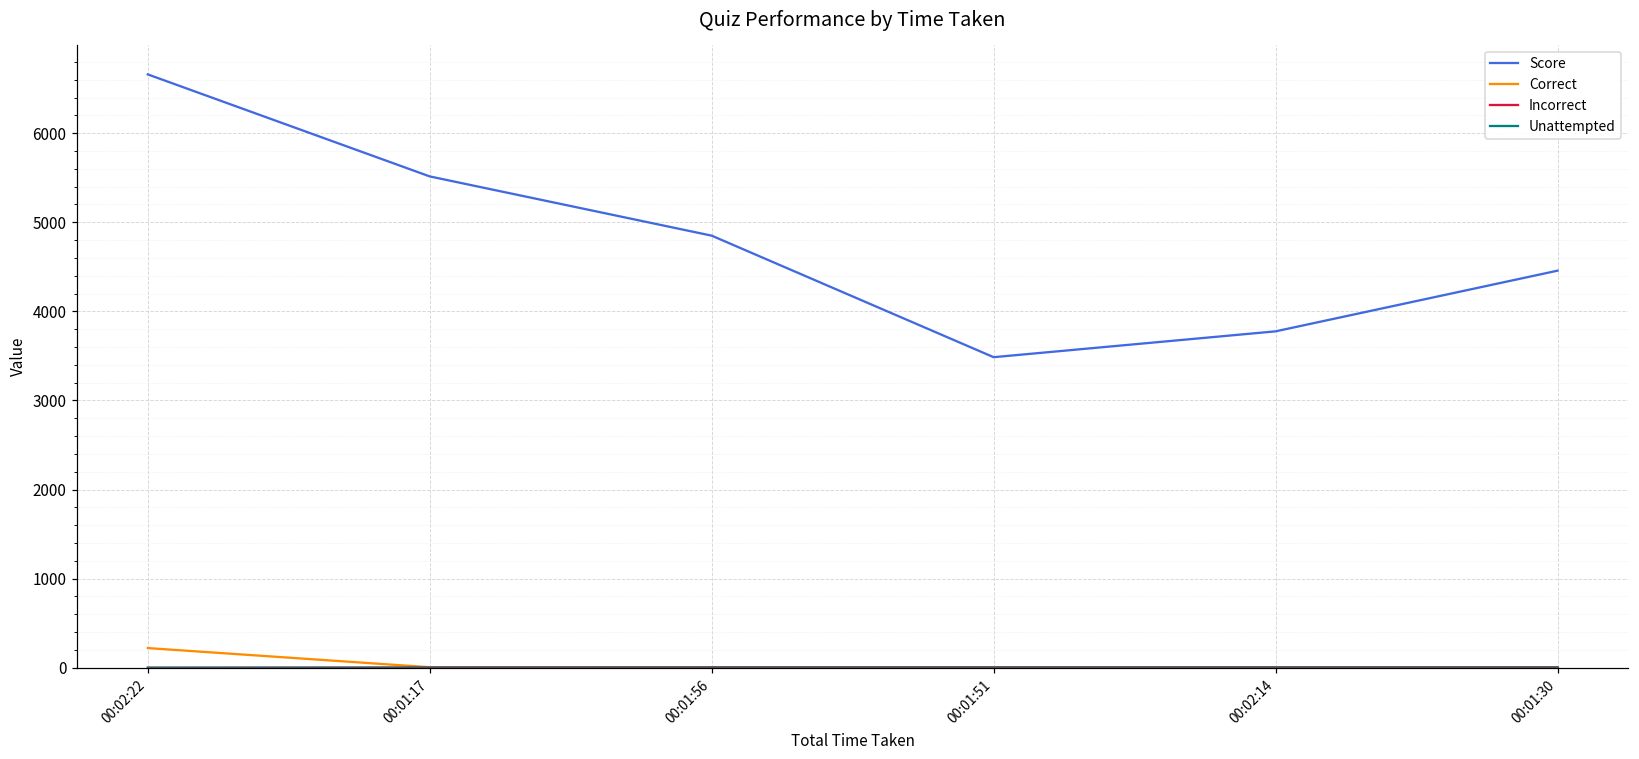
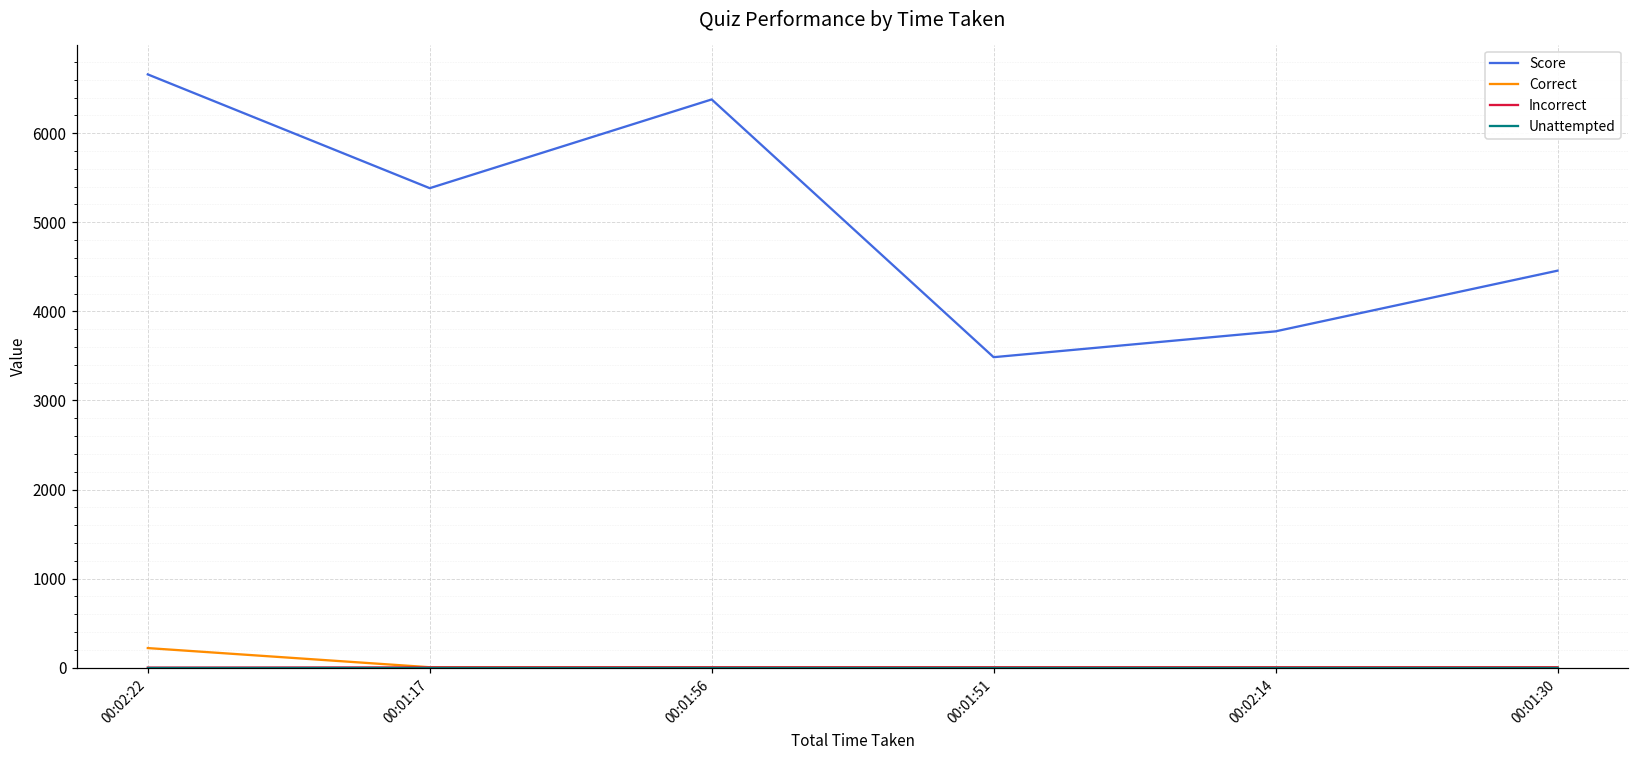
Score, 00:01:17: 5500 -> 5400
Score, 00:01:56: 4900 -> 6400
